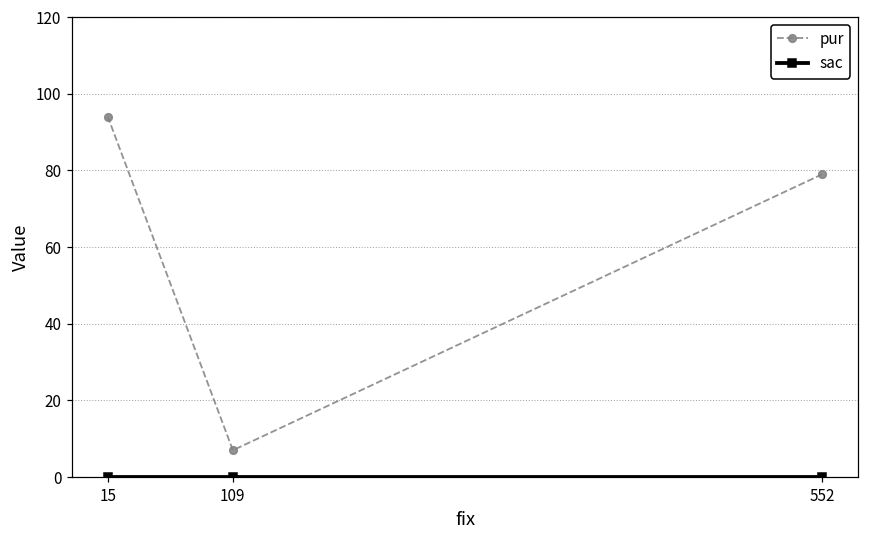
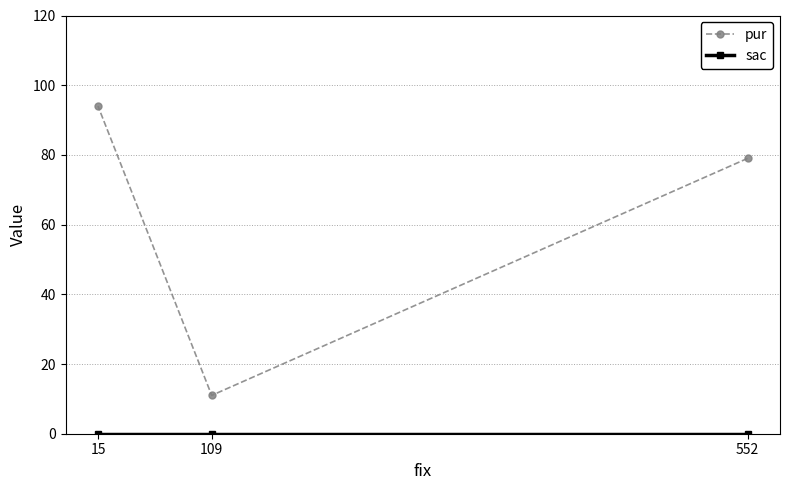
pur, 109: 7 -> 11
